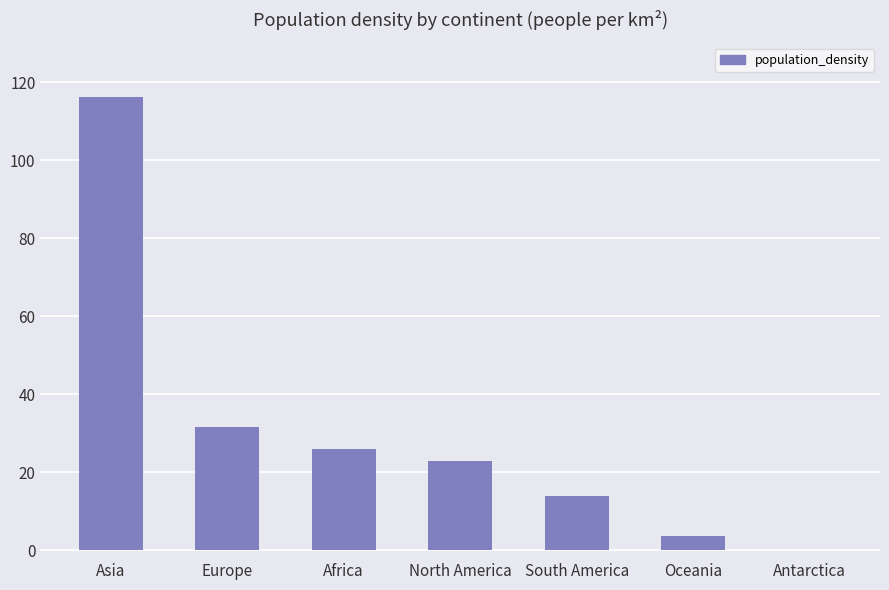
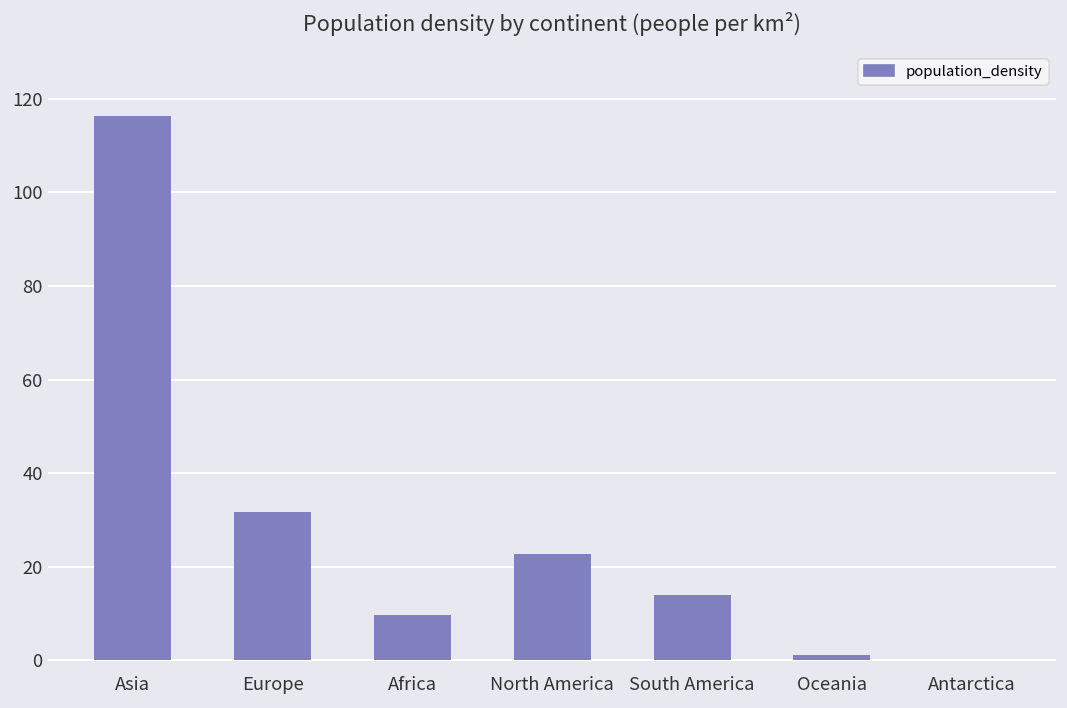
Africa: 26 -> 10
Oceania: 4 -> 1
